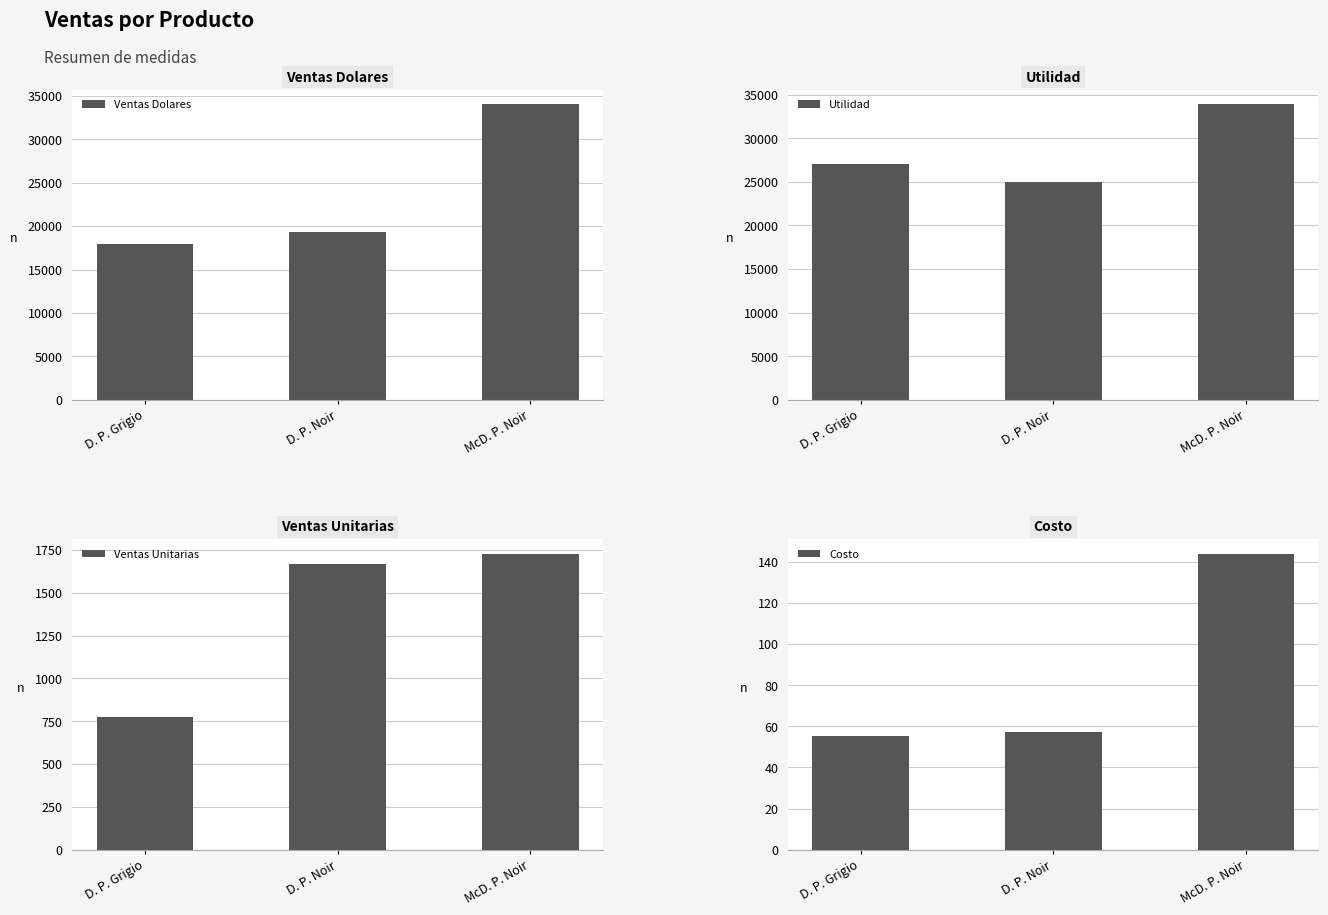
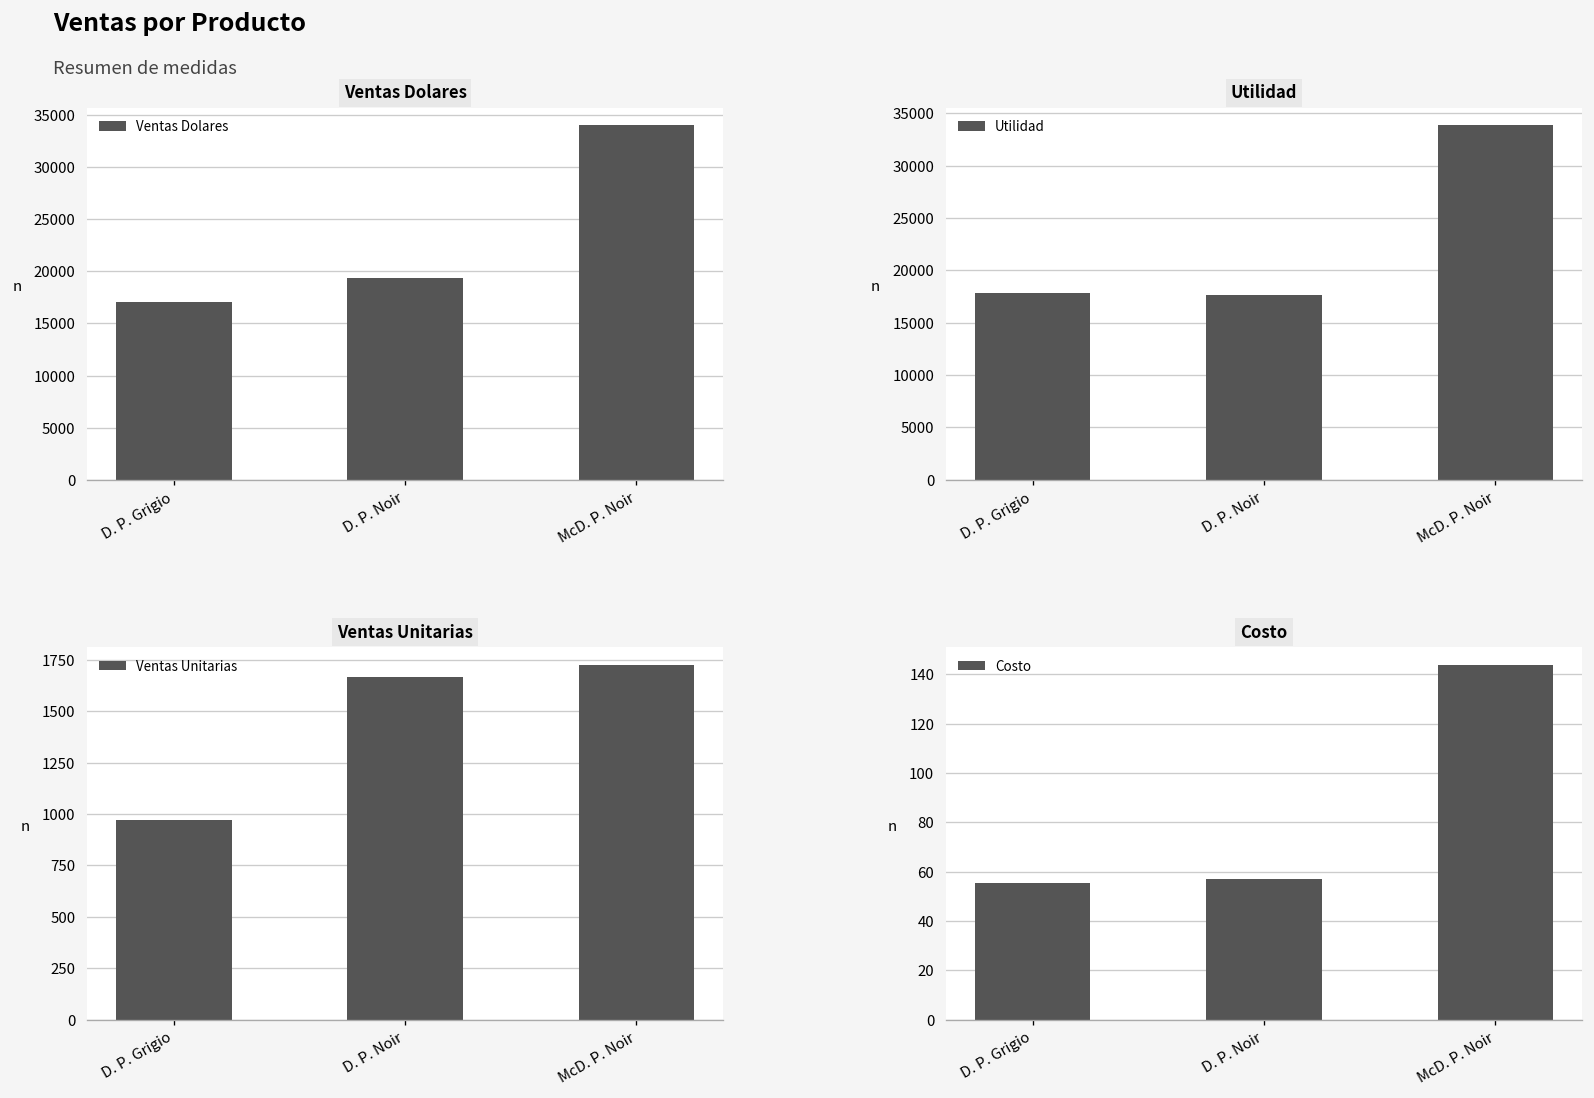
Ventas Dolares, D. P. Grigio: 18000 -> 17000
Utilidad, D. P. Grigio: 27000 -> 18000
Utilidad, D. P. Noir: 25000 -> 18000
Ventas Unitarias, D. P. Grigio: 780 -> 970
